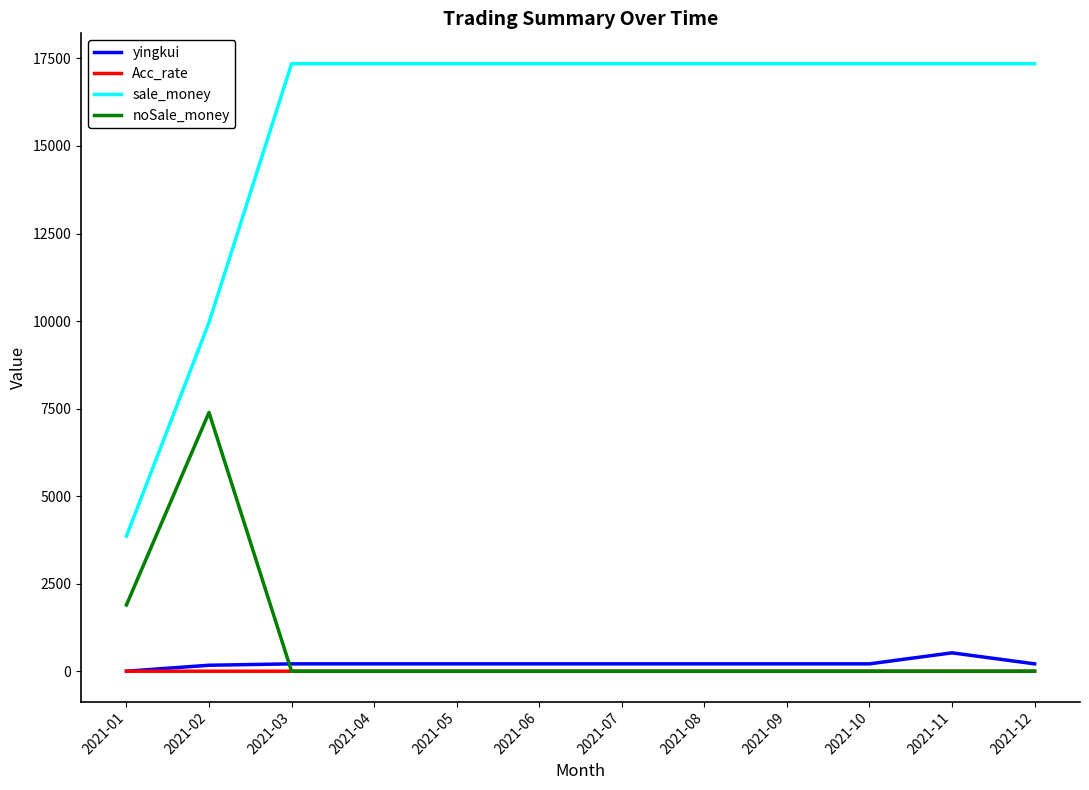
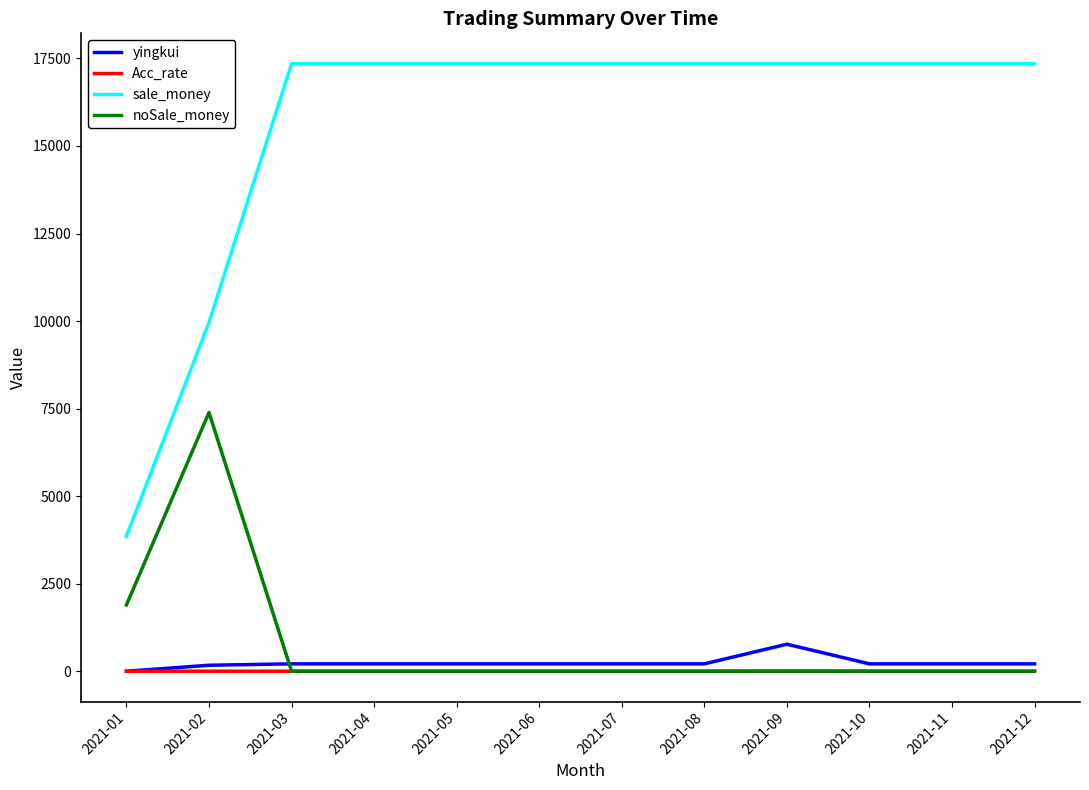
yingkui, 2021-09: 200 -> 800
yingkui, 2021-11: 500 -> 200
